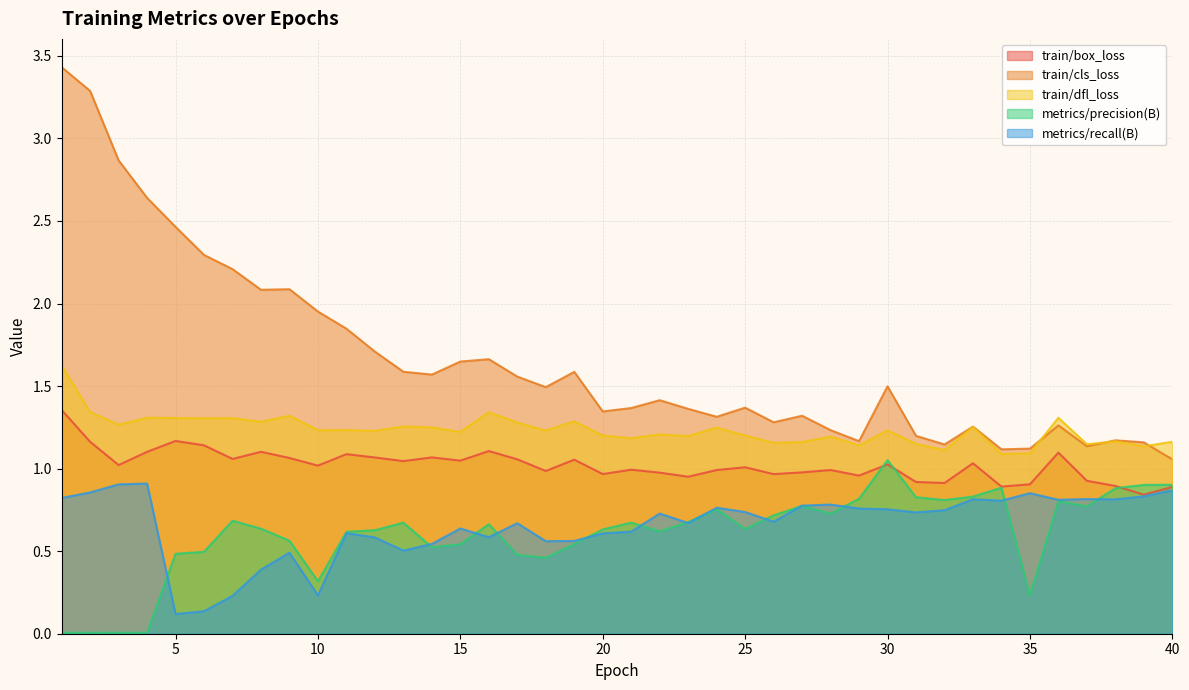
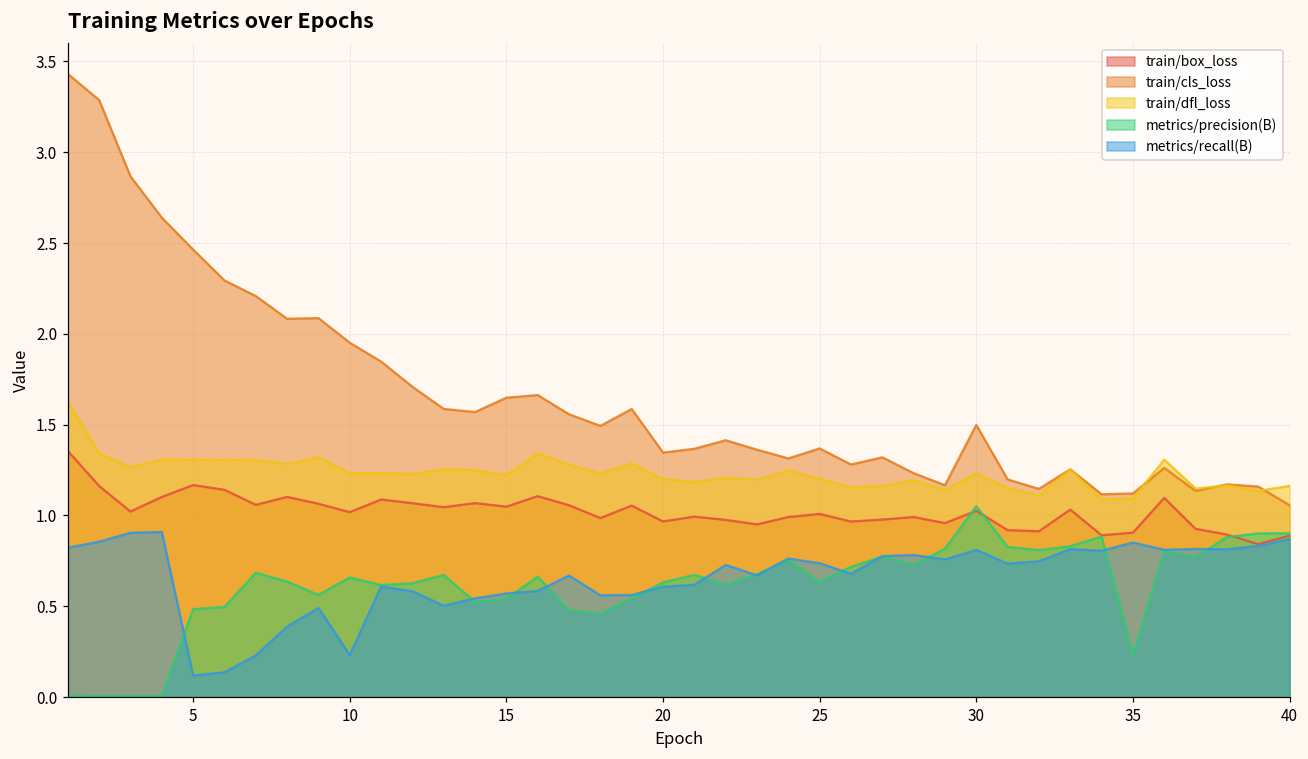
metrics/precision(B), 10: 0.32 -> 0.66
metrics/recall(B), 15: 0.64 -> 0.57
metrics/recall(B), 30: 0.75 -> 0.81
